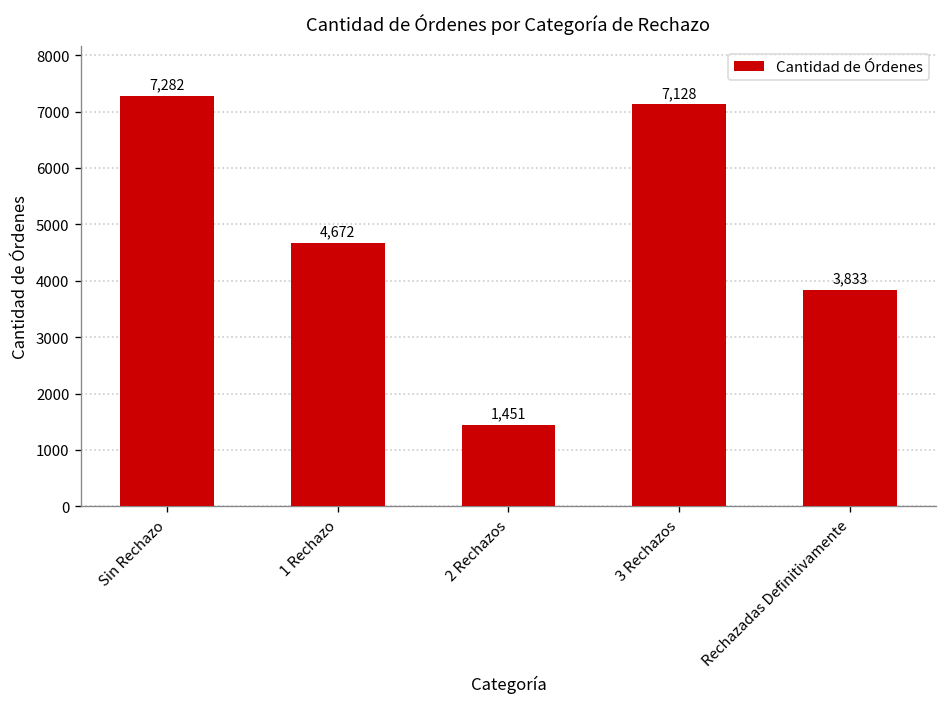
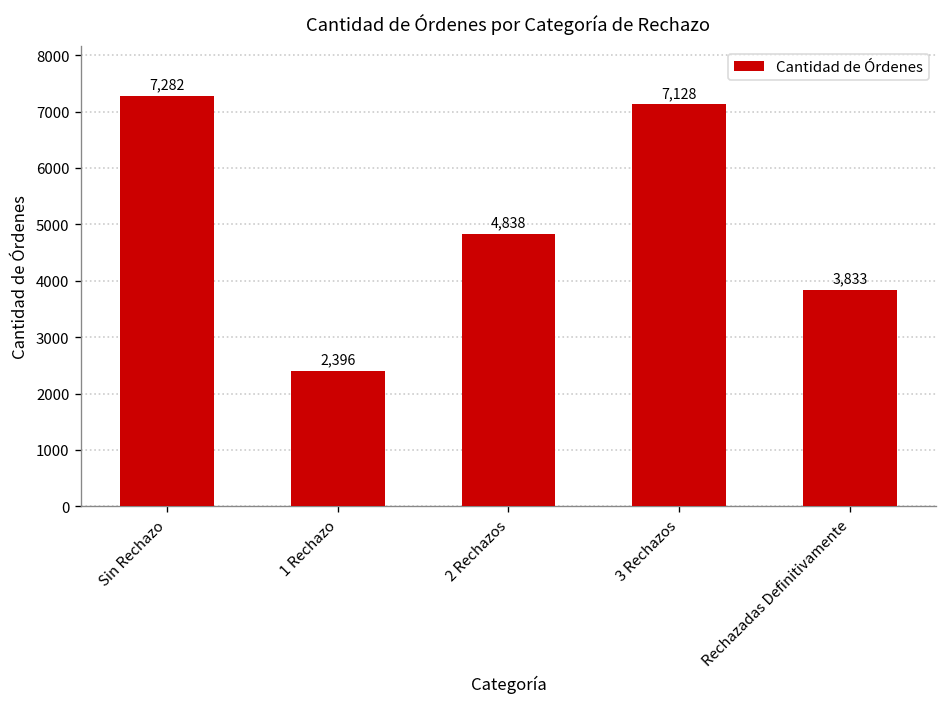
1 Rechazo: 4,672 -> 2,396
2 Rechazos: 1,451 -> 4,838
